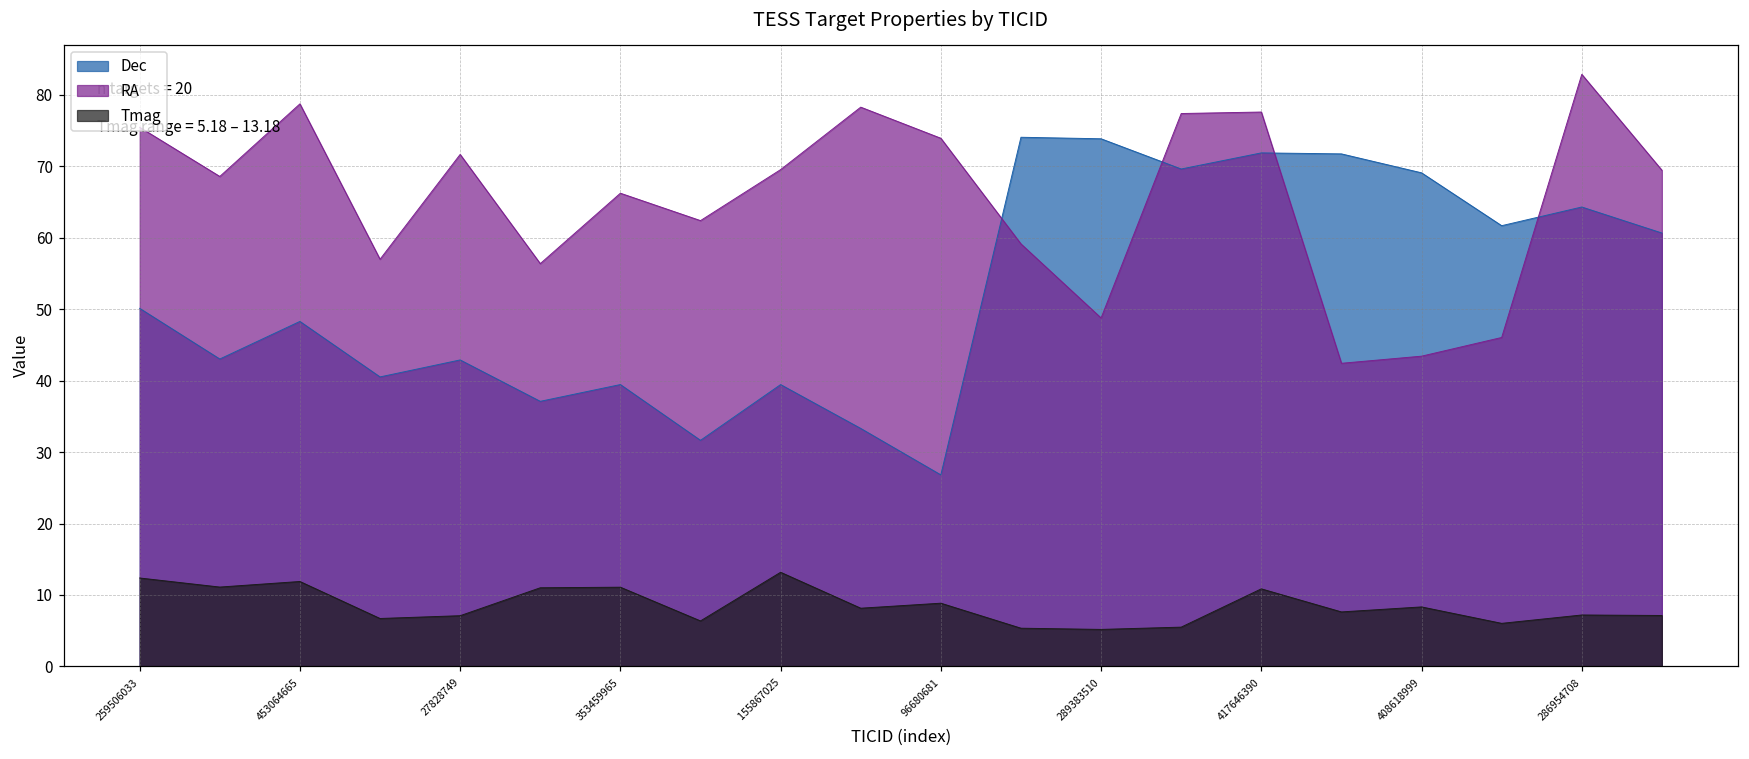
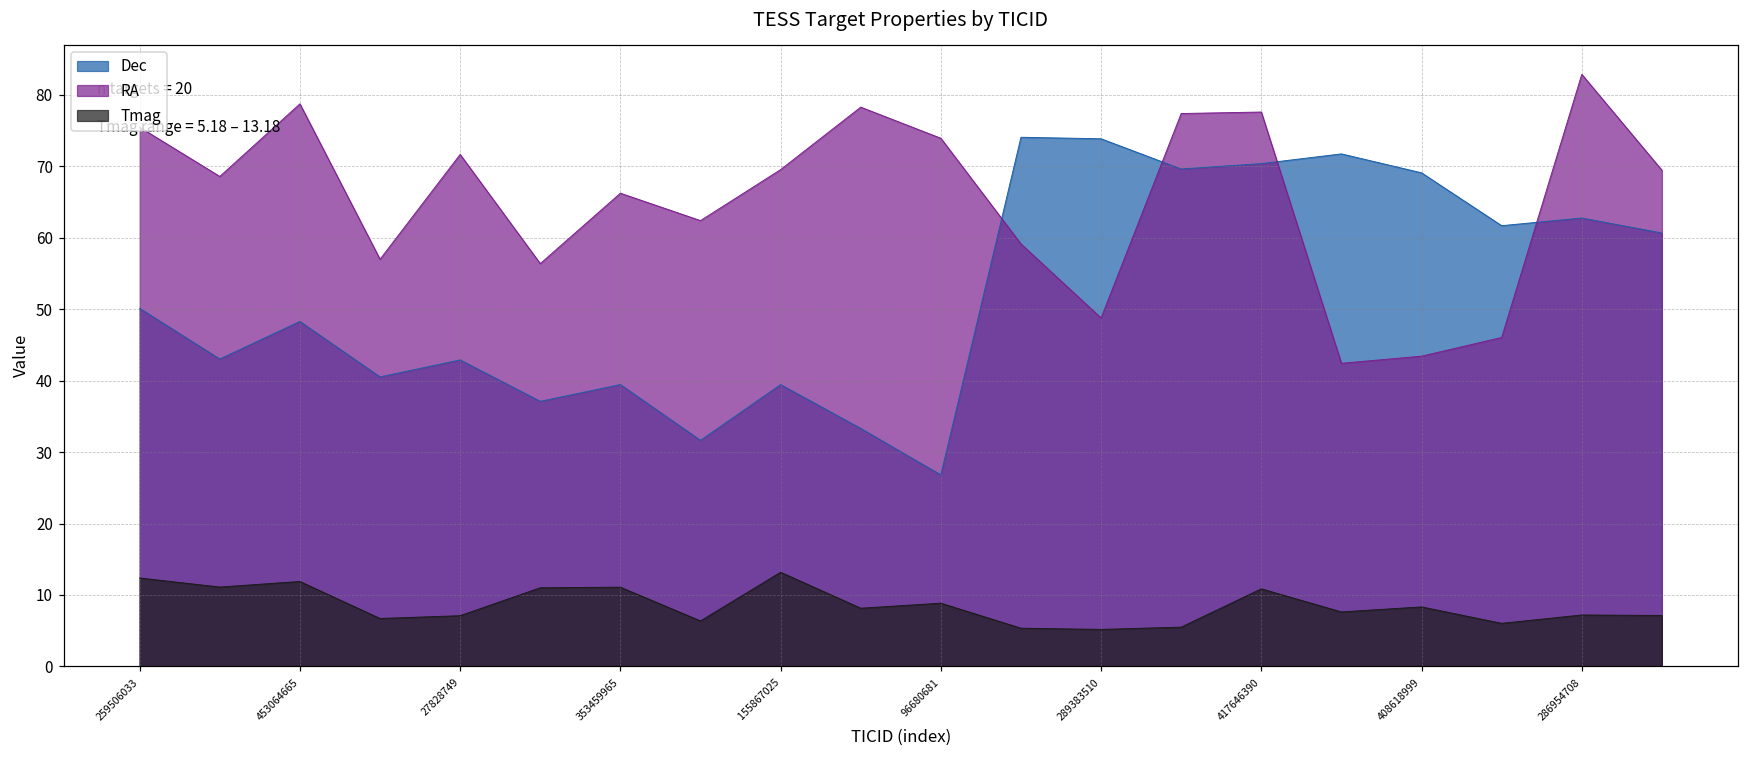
Dec, 417646390: 72 -> 70
Dec, 286954708: 64 -> 63
